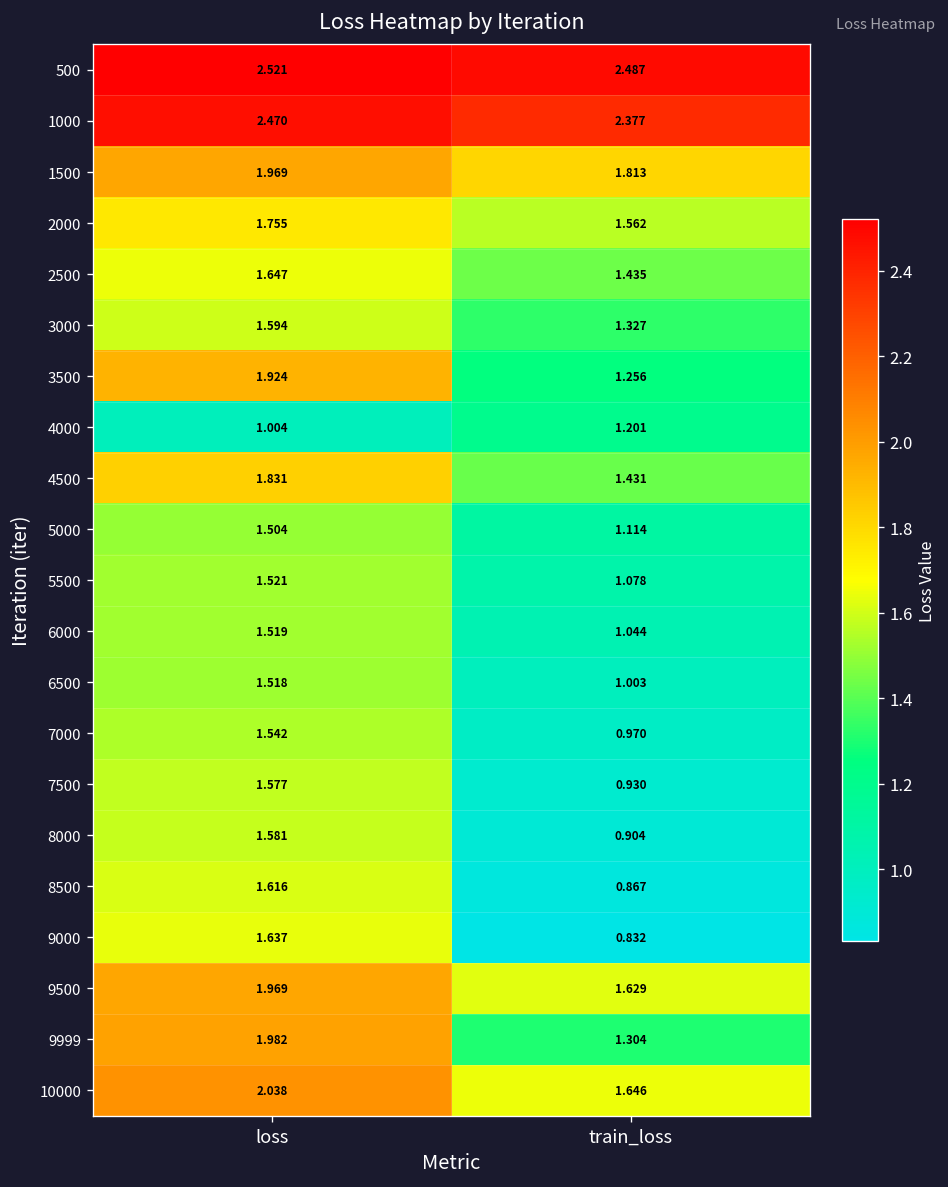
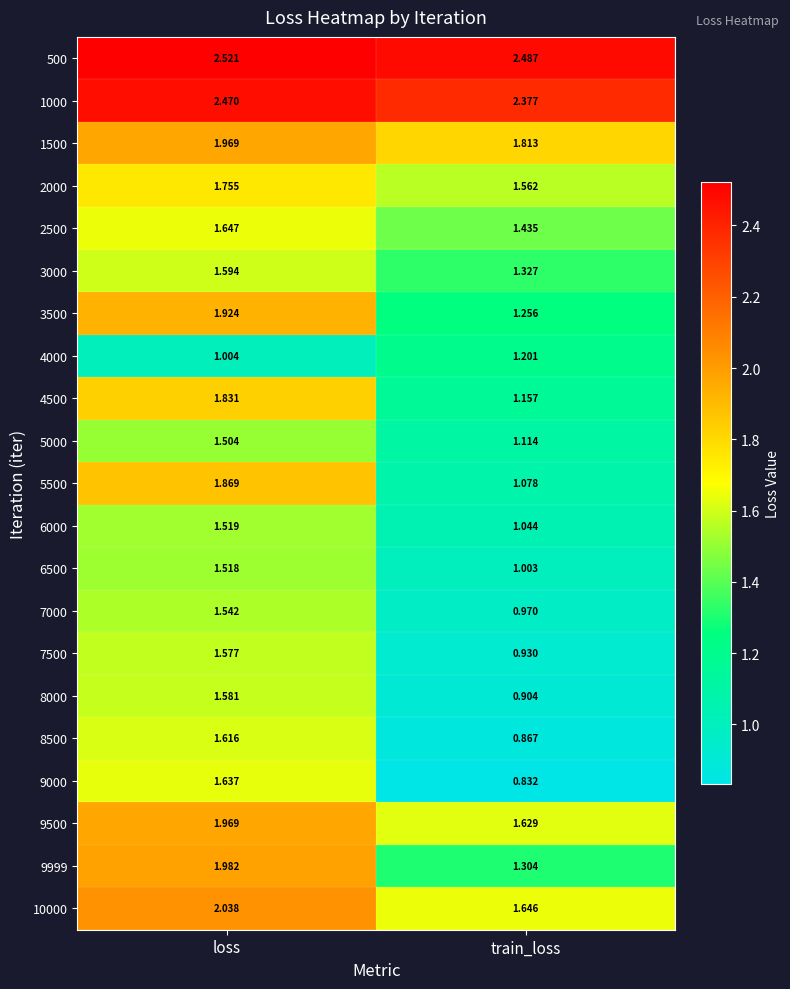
4500, train_loss: 1.431 -> 1.157
5500, loss: 1.521 -> 1.869
